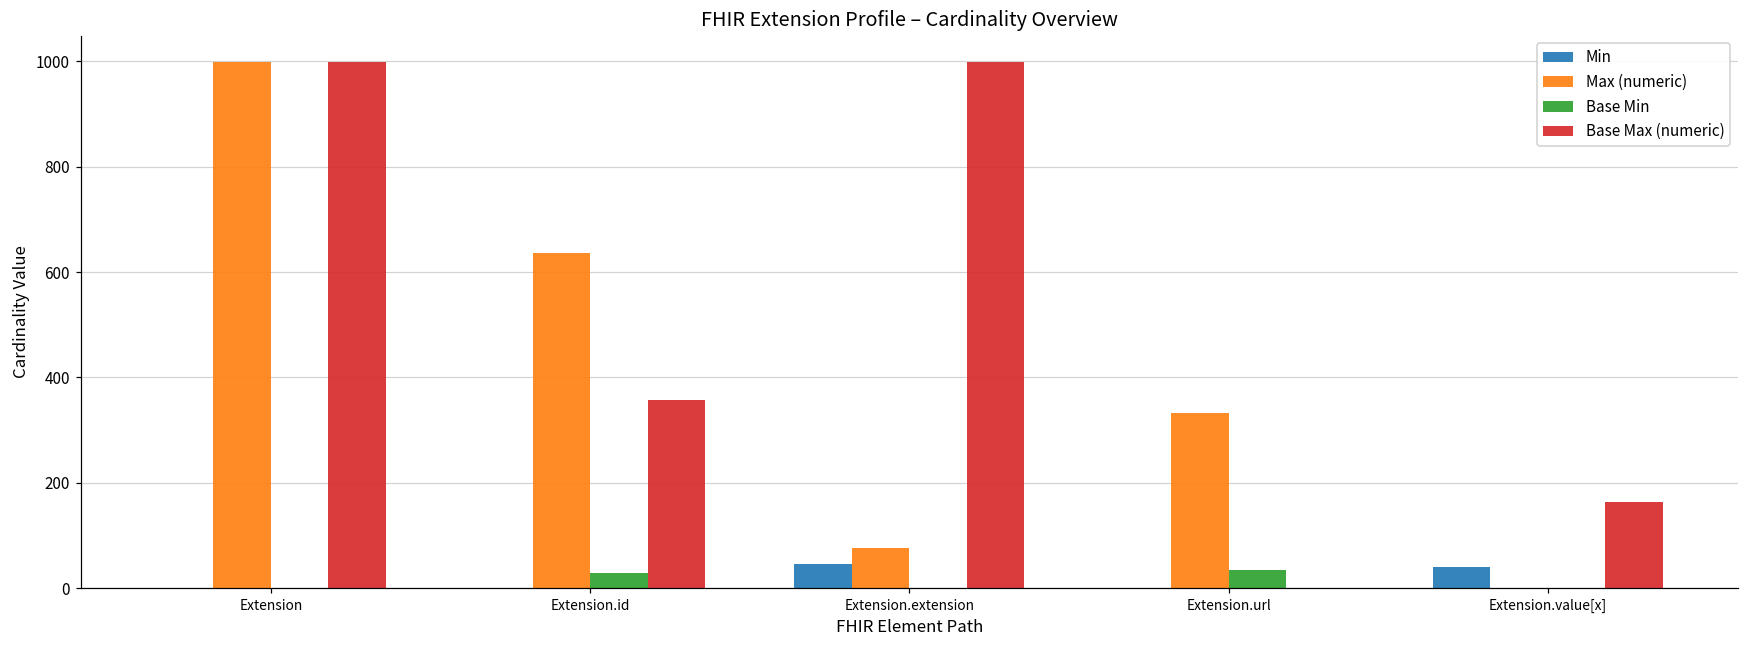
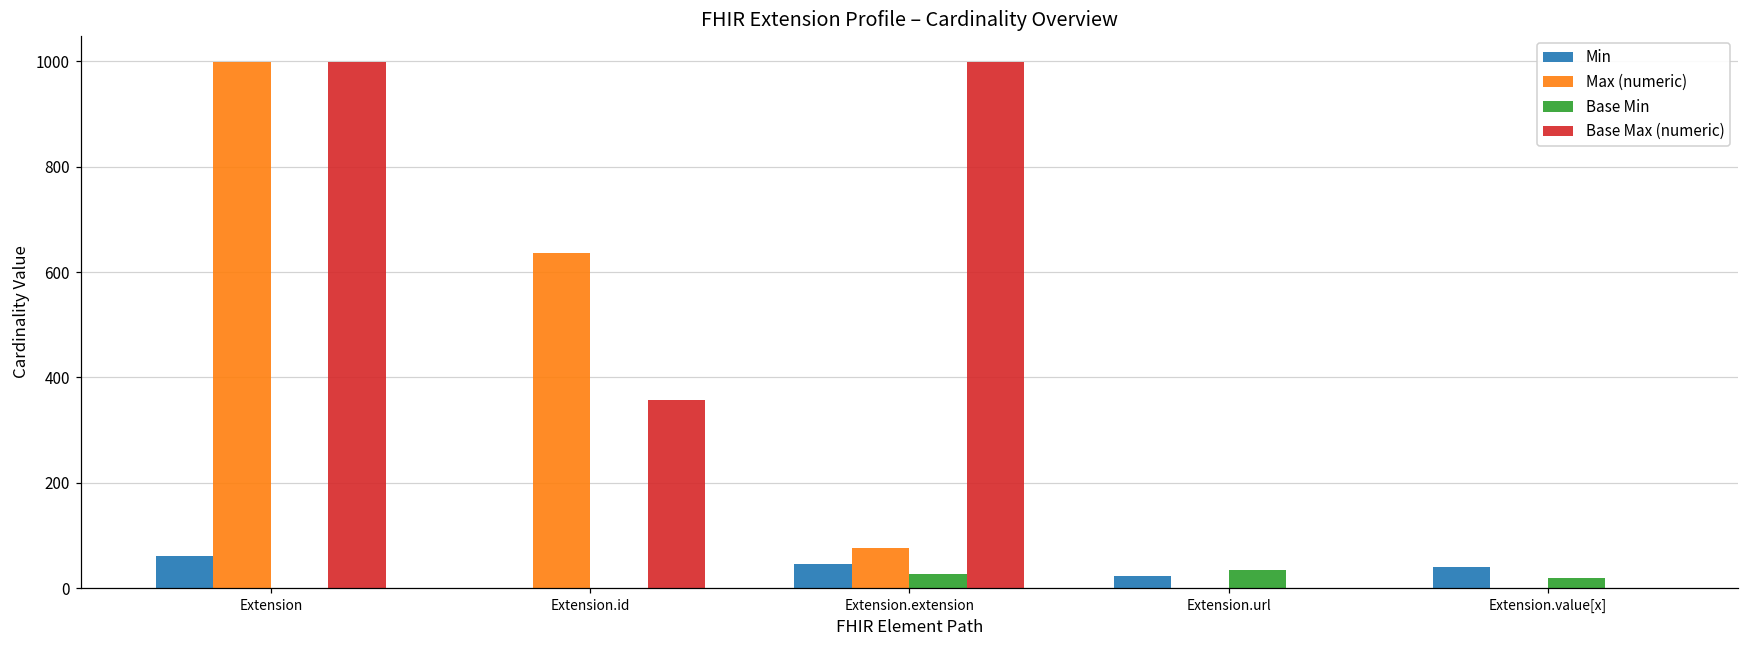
Min, Extension: 0 -> 60
Base Min, Extension.id: 30 -> 0
Base Min, Extension.extension: 0 -> 30
Min, Extension.url: 0 -> 20
Max (numeric), Extension.url: 330 -> 0
Base Min, Extension.value[x]: 0 -> 20
Base Max (numeric), Extension.value[x]: 160 -> 0
